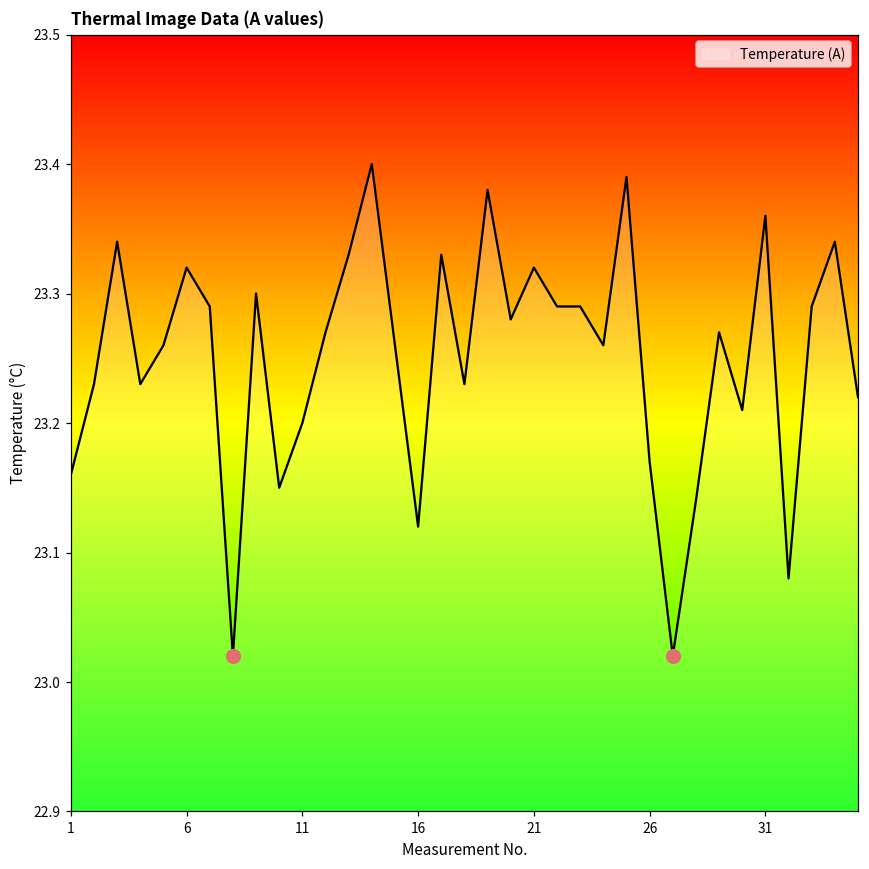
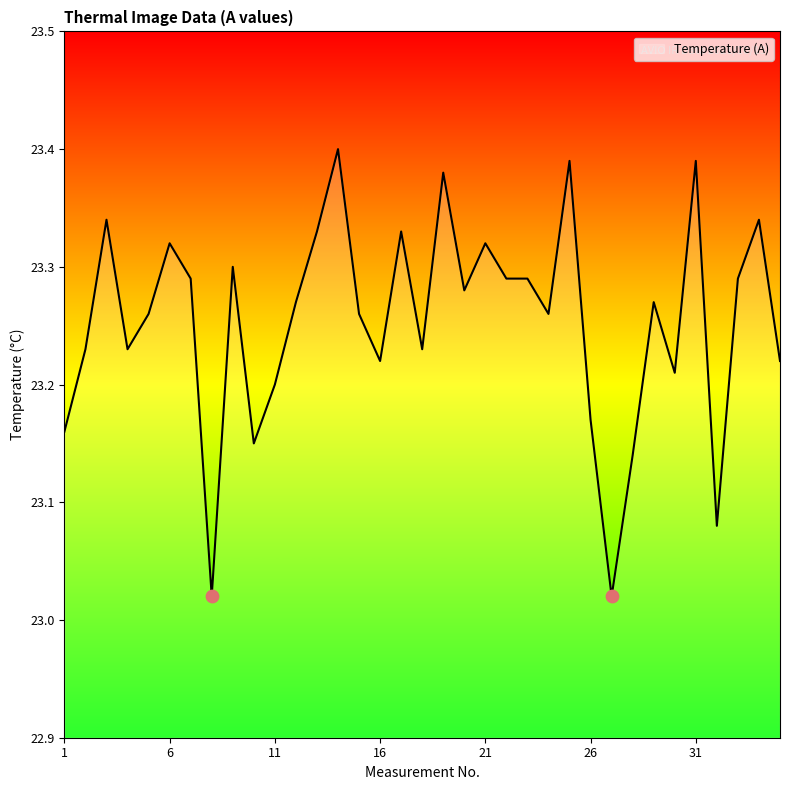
Temperature (A), 16: 23.12 -> 23.22
Temperature (A), 31: 23.36 -> 23.39
